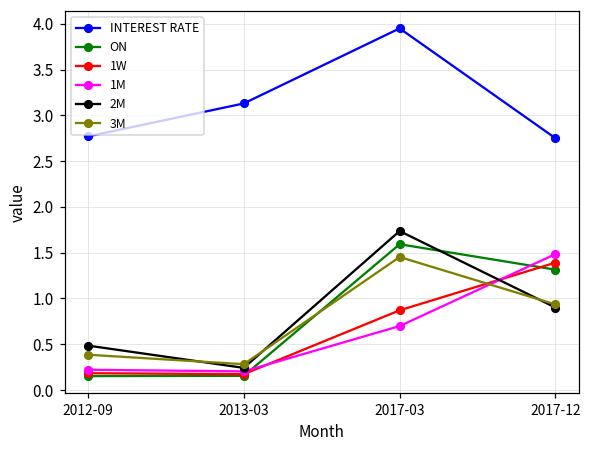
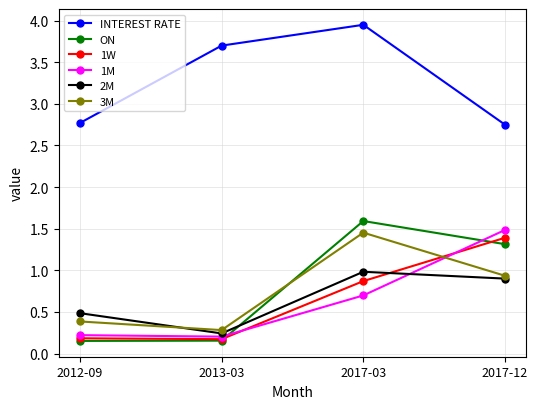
INTEREST RATE, 2013-03: 3.1 -> 3.7
2M, 2017-03: 1.7 -> 1.0
